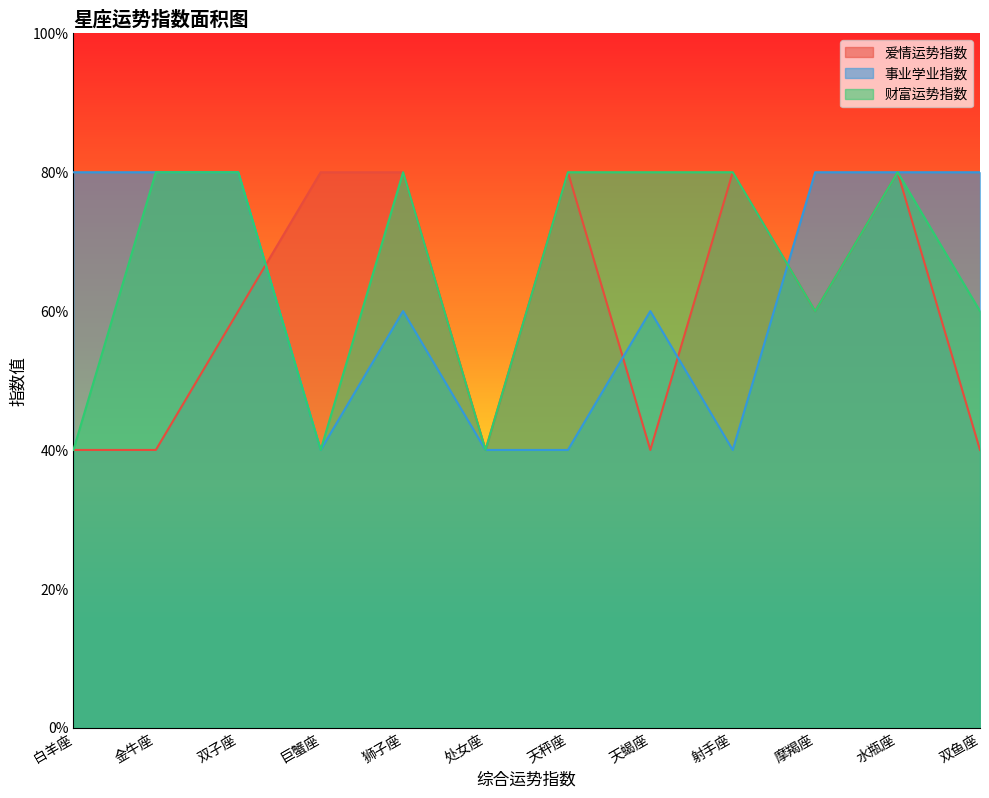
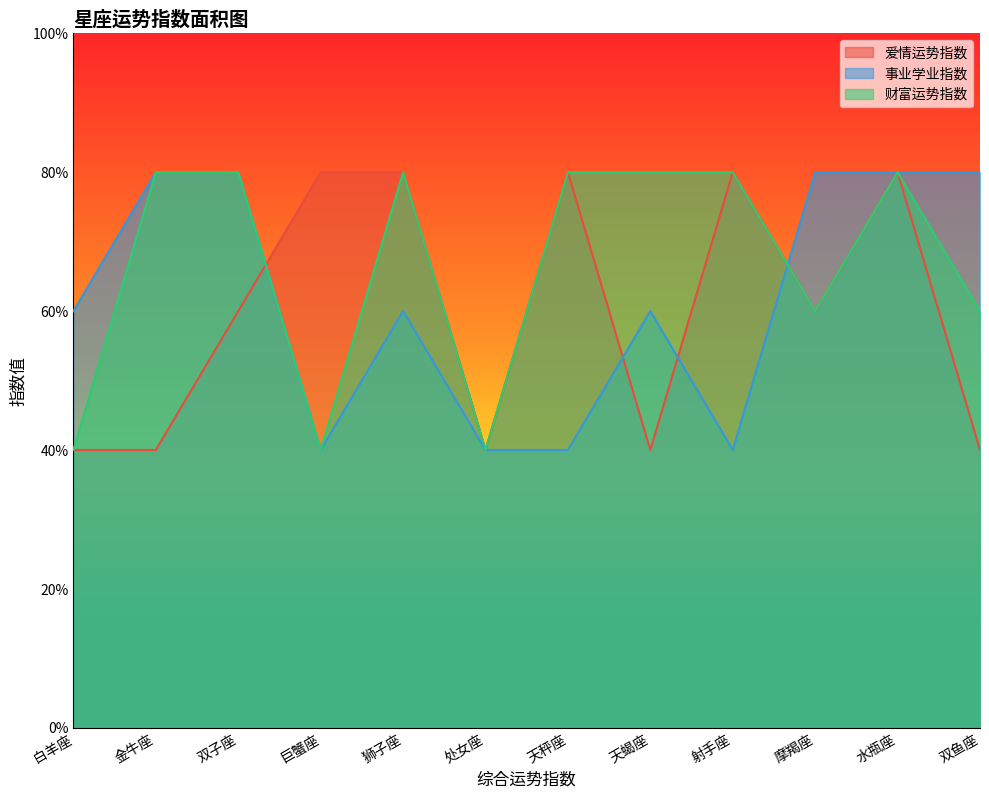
事业学业指数, 白羊座: 80% -> 60%
